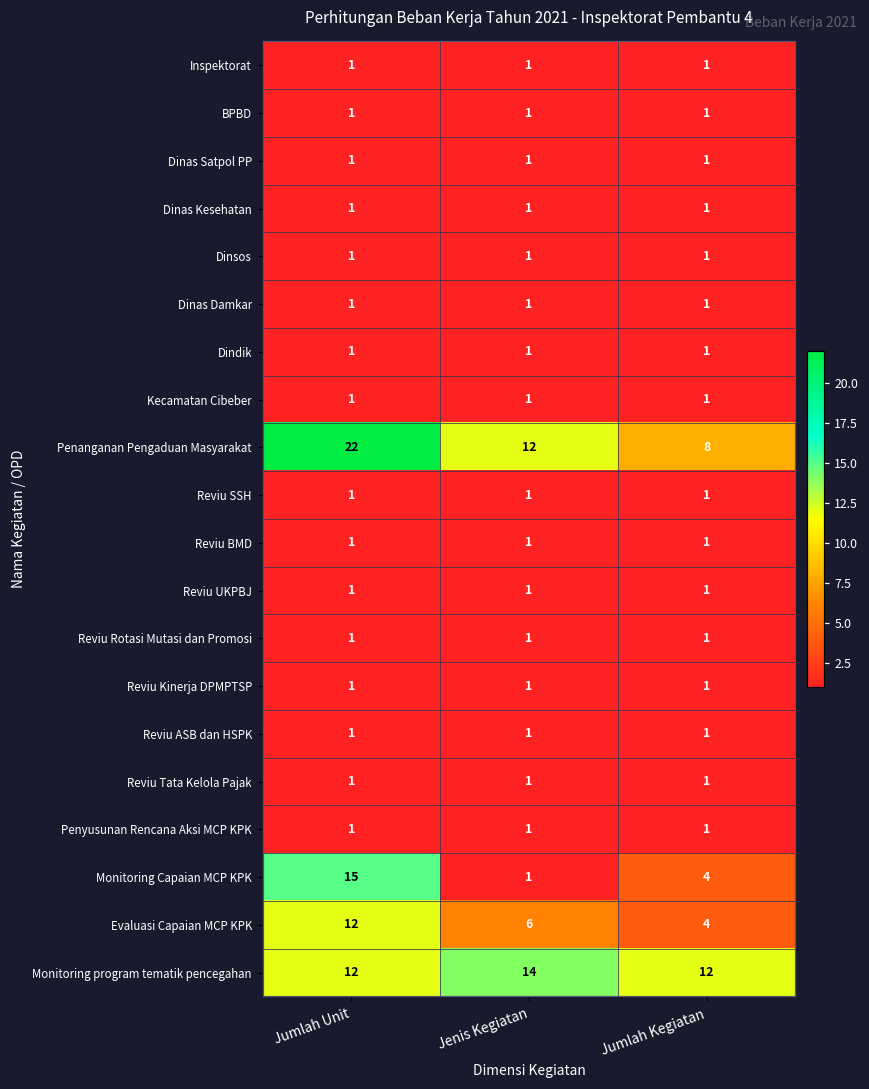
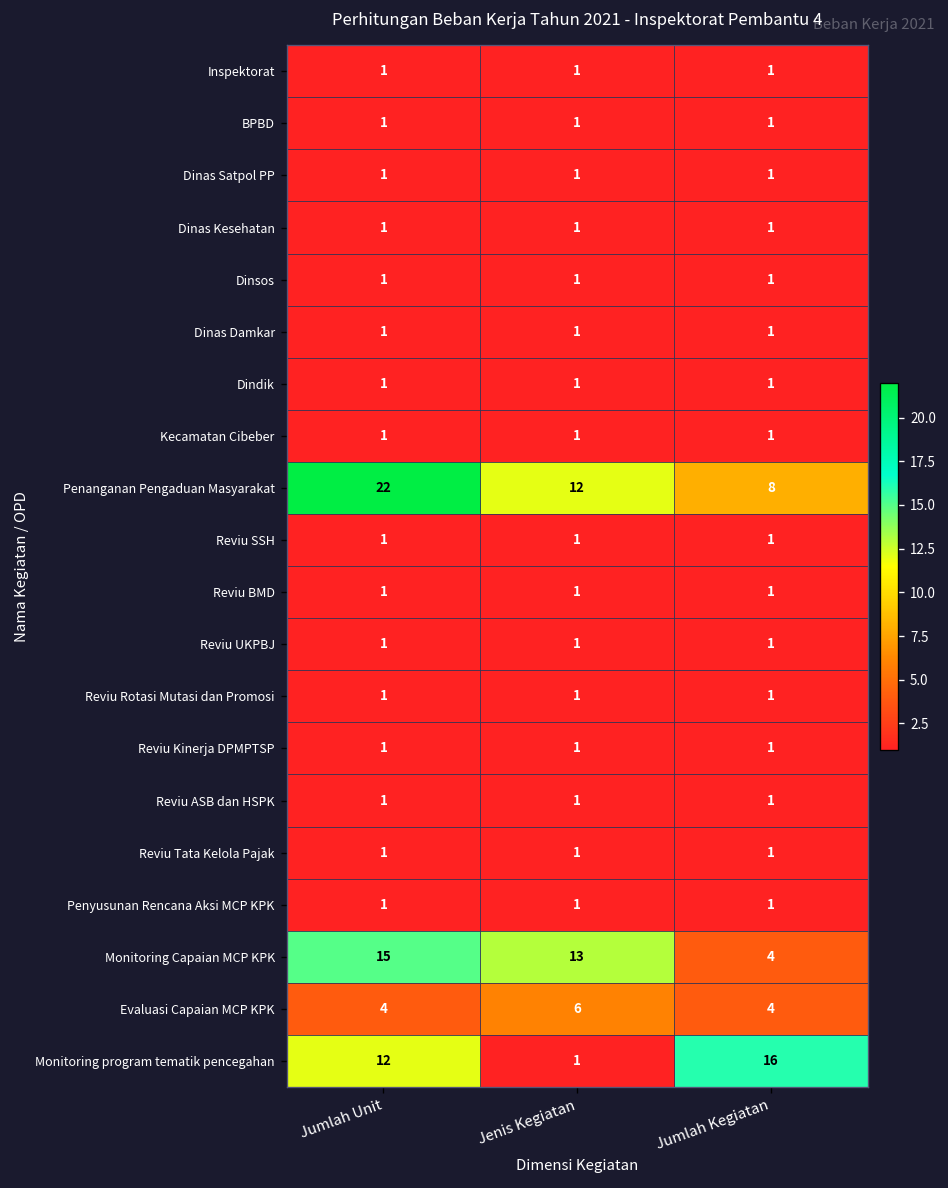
Monitoring Capaian MCP KPK, Jenis Kegiatan: 1 -> 13
Evaluasi Capaian MCP KPK, Jumlah Unit: 12 -> 4
Monitoring program tematik pencegahan, Jenis Kegiatan: 14 -> 1
Monitoring program tematik pencegahan, Jumlah Kegiatan: 12 -> 16
